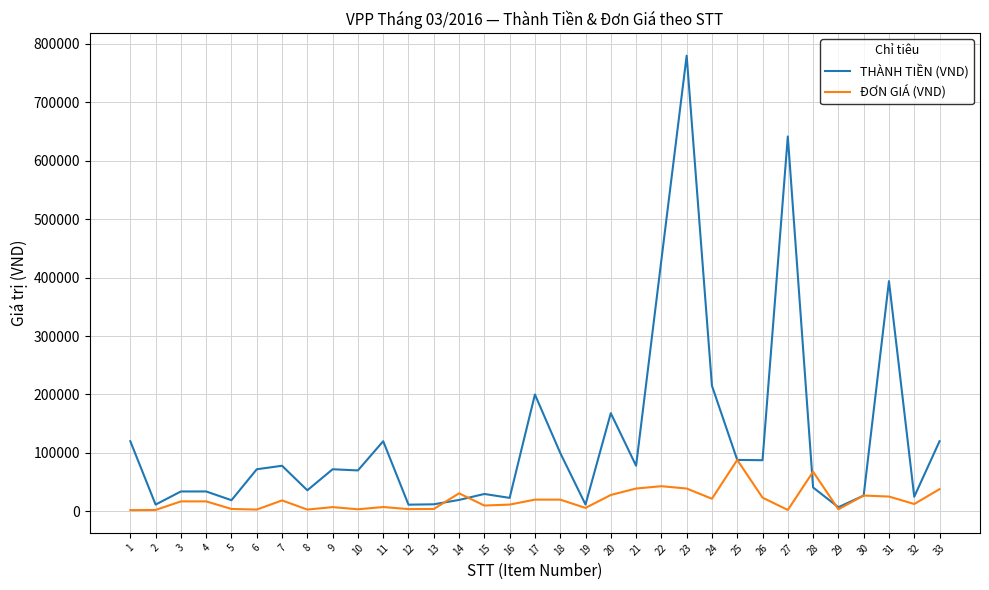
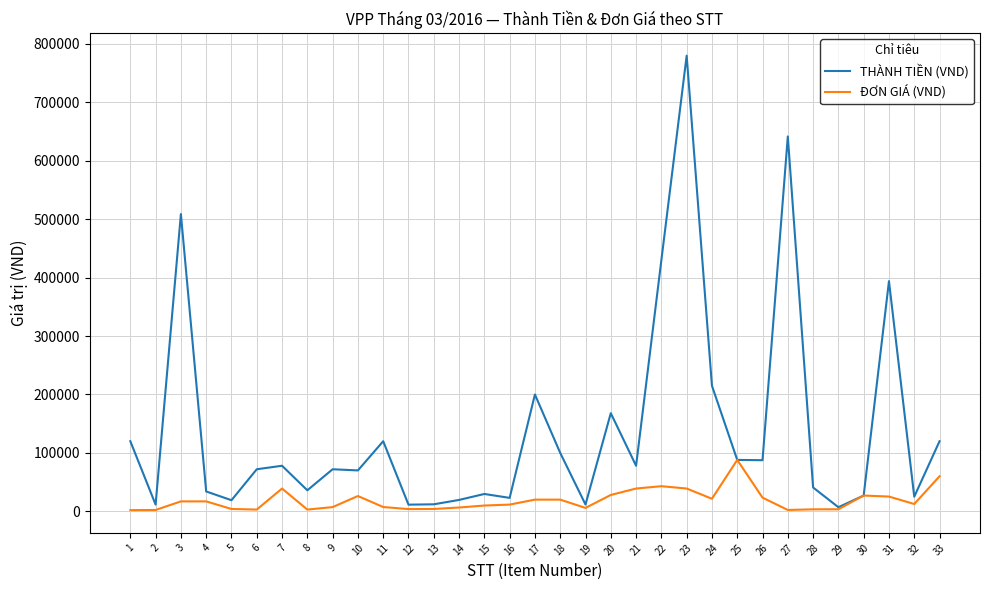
THÀNH TIỀN (VND), 3: 30000 -> 510000
ĐƠN GIÁ (VND), 7: 20000 -> 40000
ĐƠN GIÁ (VND), 10: 0 -> 30000
ĐƠN GIÁ (VND), 14: 30000 -> 10000
ĐƠN GIÁ (VND), 28: 70000 -> 0
ĐƠN GIÁ (VND), 33: 40000 -> 60000
